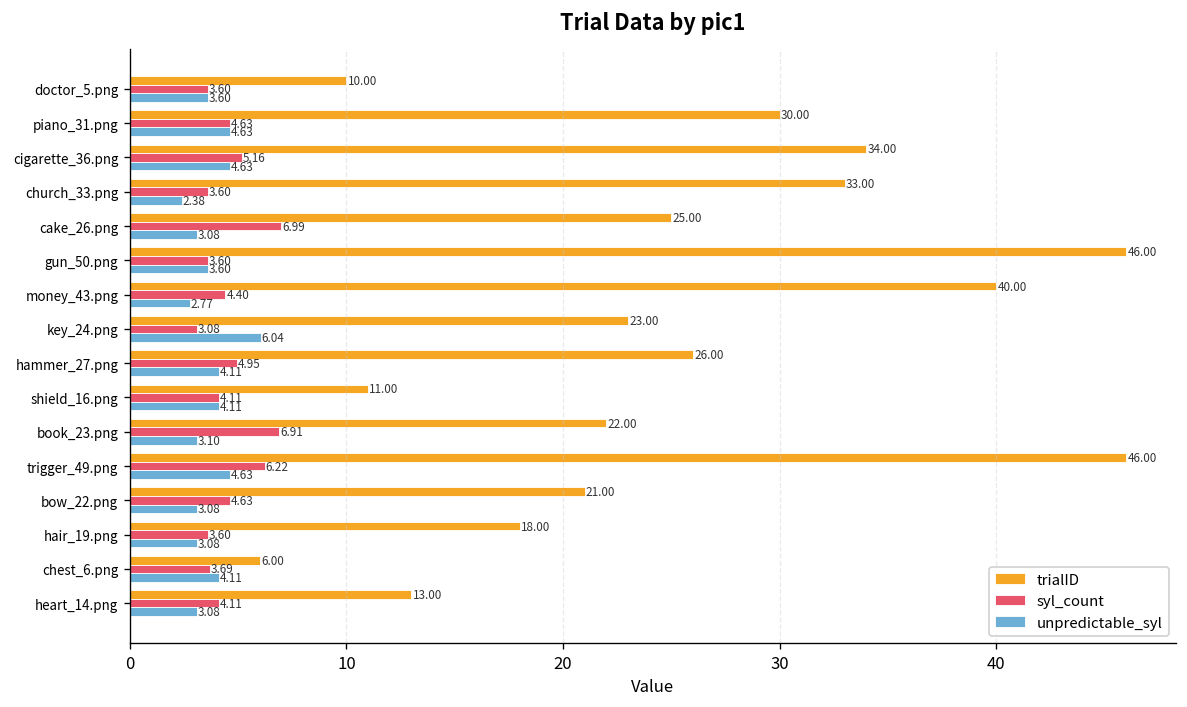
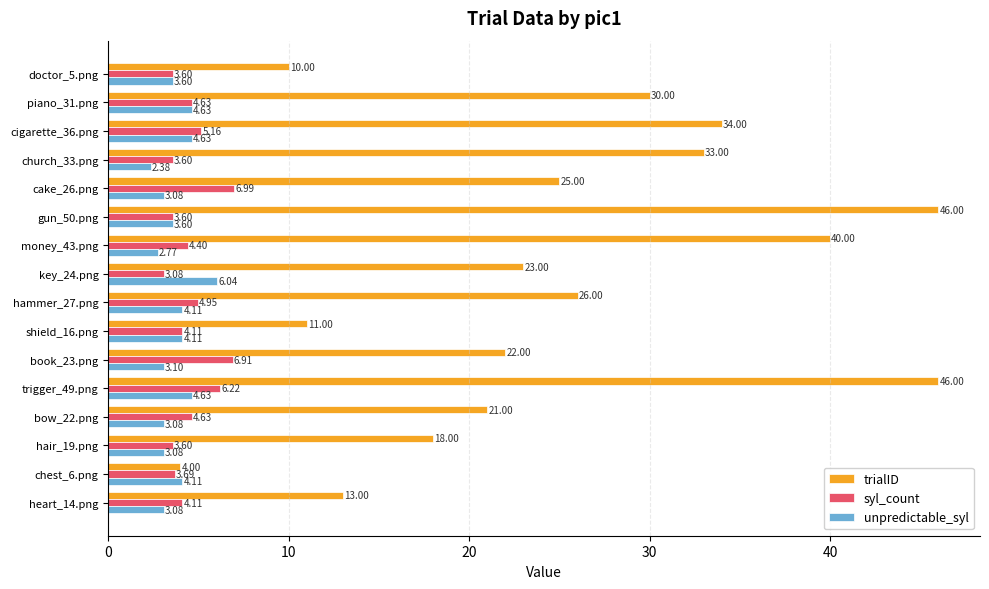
trialID, chest_6.png: 6.00 -> 4.00
